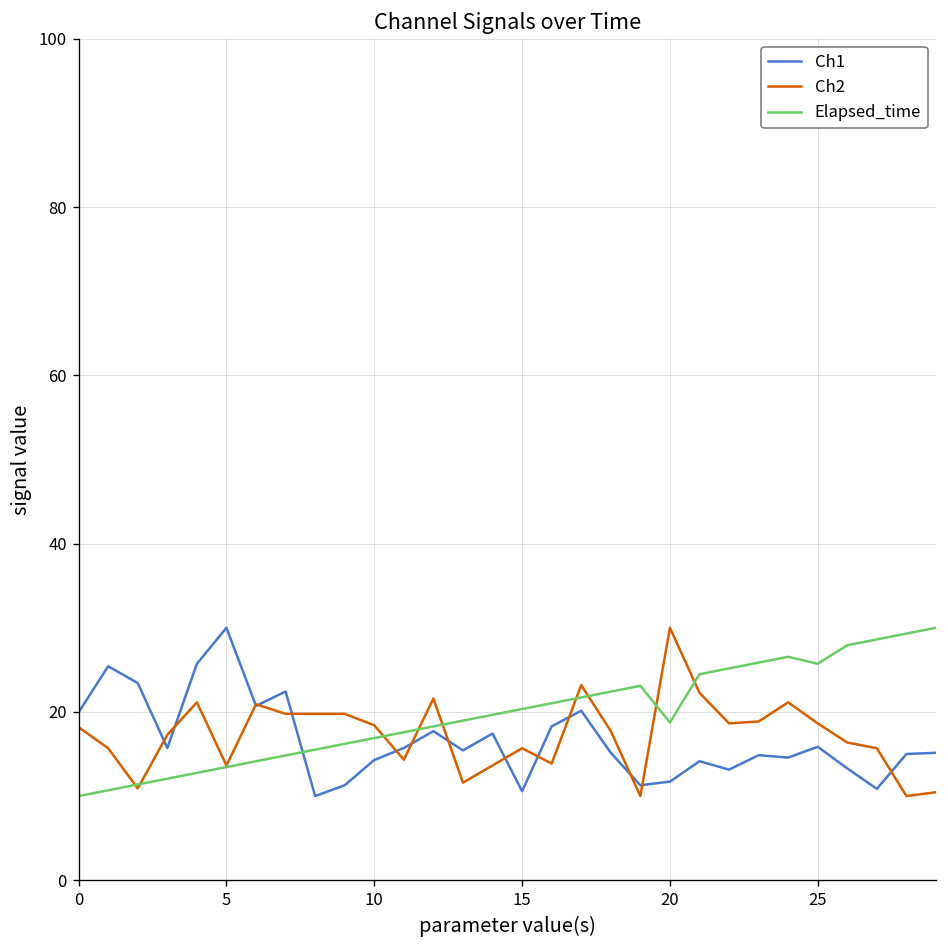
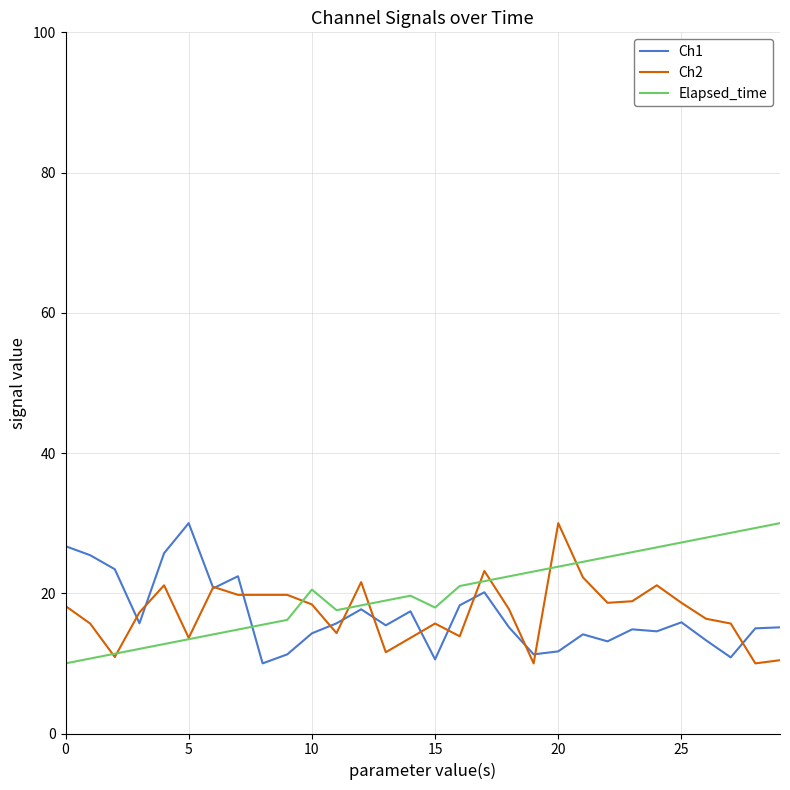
Ch1, 0: 20 -> 27
Elapsed_time, 10: 17 -> 21
Elapsed_time, 15: 20 -> 18
Elapsed_time, 20: 19 -> 24
Elapsed_time, 25: 26 -> 27
